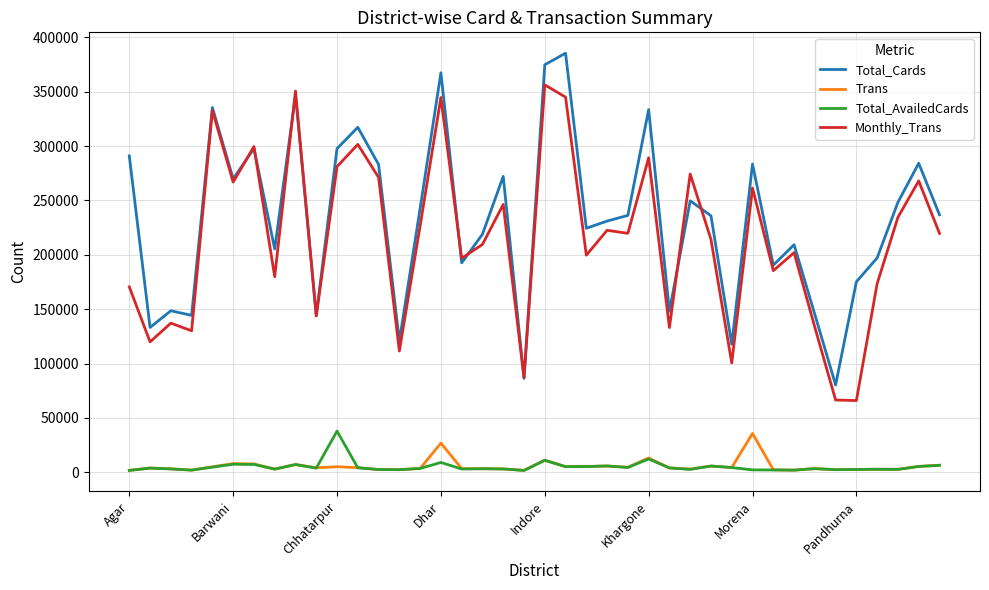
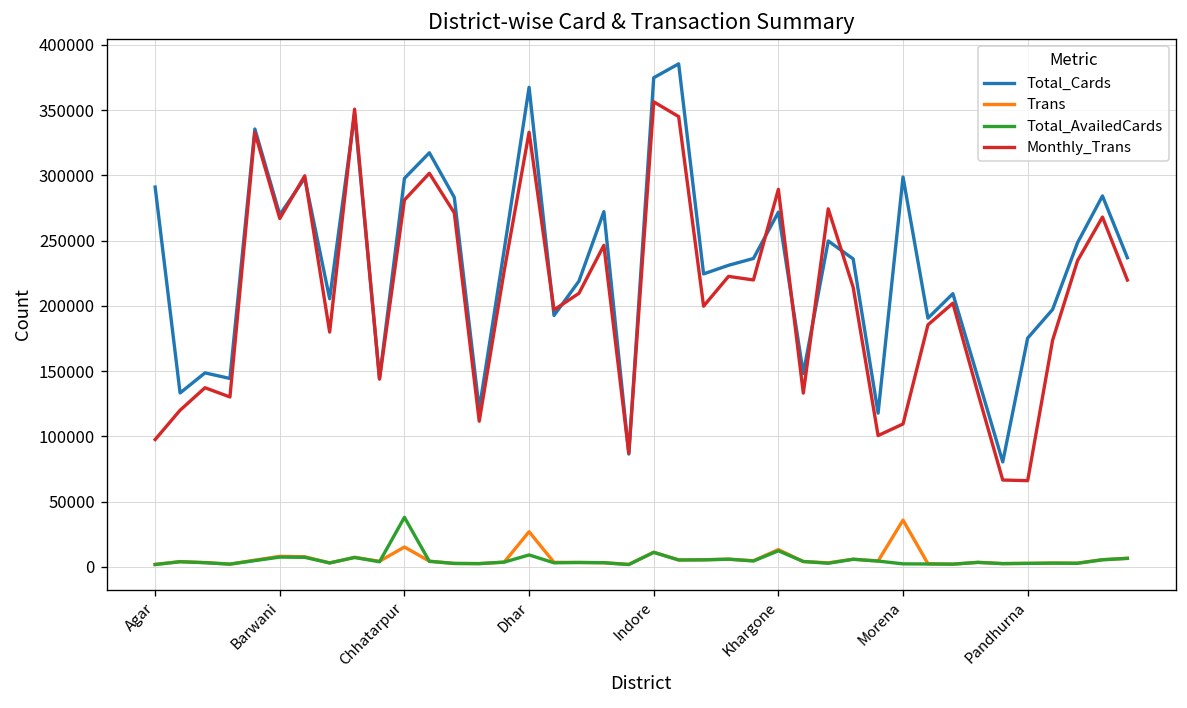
Monthly_Trans, Agar: 171000 -> 98000
Trans, Chhatarpur: 5000 -> 15000
Monthly_Trans, Dhar: 345000 -> 333000
Total_Cards, Khargone: 334000 -> 272000
Total_Cards, Morena: 284000 -> 299000
Monthly_Trans, Morena: 261000 -> 109000
